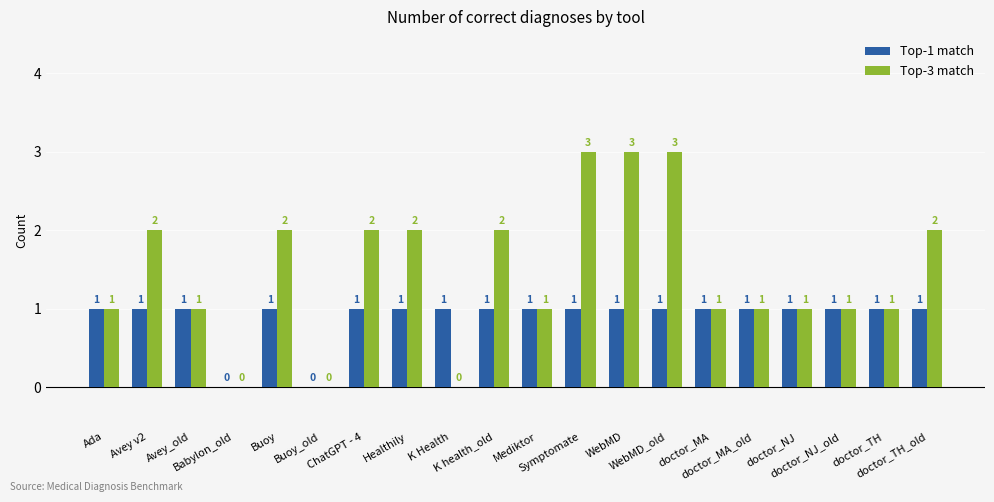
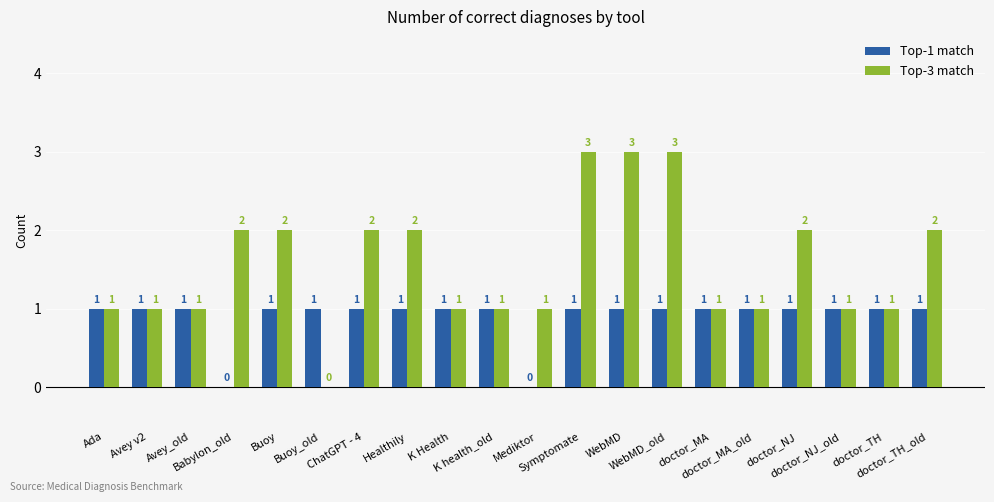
Top-3 match, Avey v2: 2 -> 1
Top-3 match, Babylon_old: 0 -> 2
Top-1 match, Buoy_old: 0 -> 1
Top-3 match, K Health: 0 -> 1
Top-3 match, K health_old: 2 -> 1
Top-1 match, Mediktor: 1 -> 0
Top-3 match, doctor_NJ: 1 -> 2
